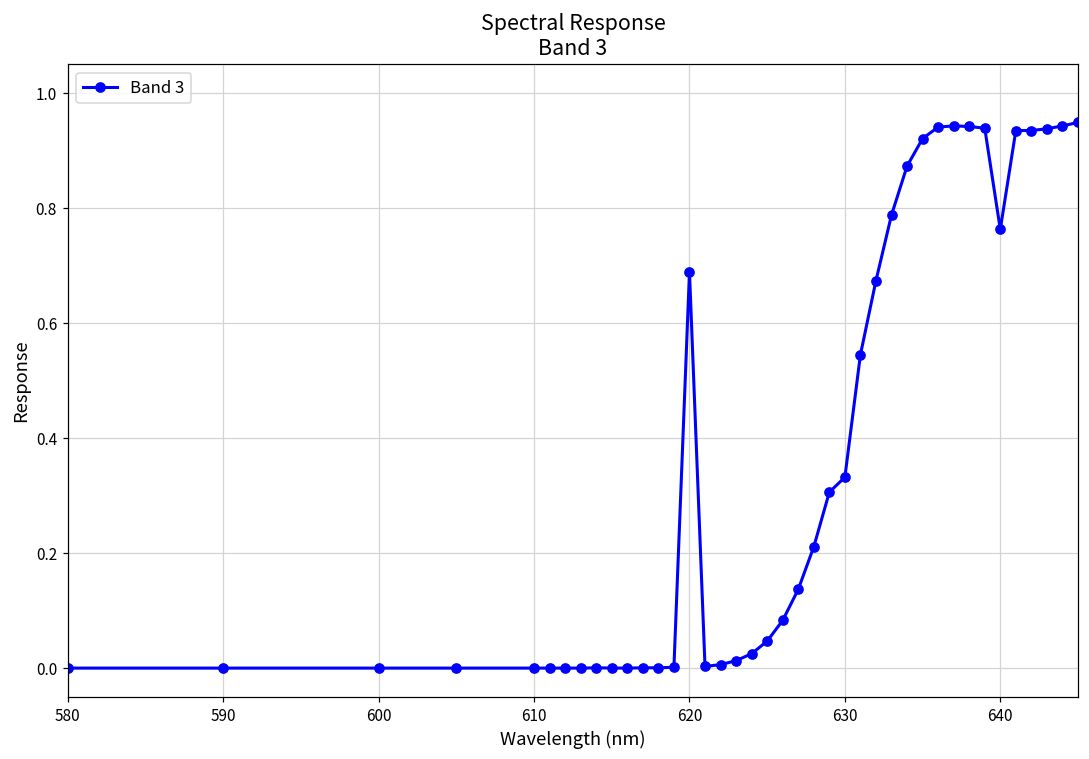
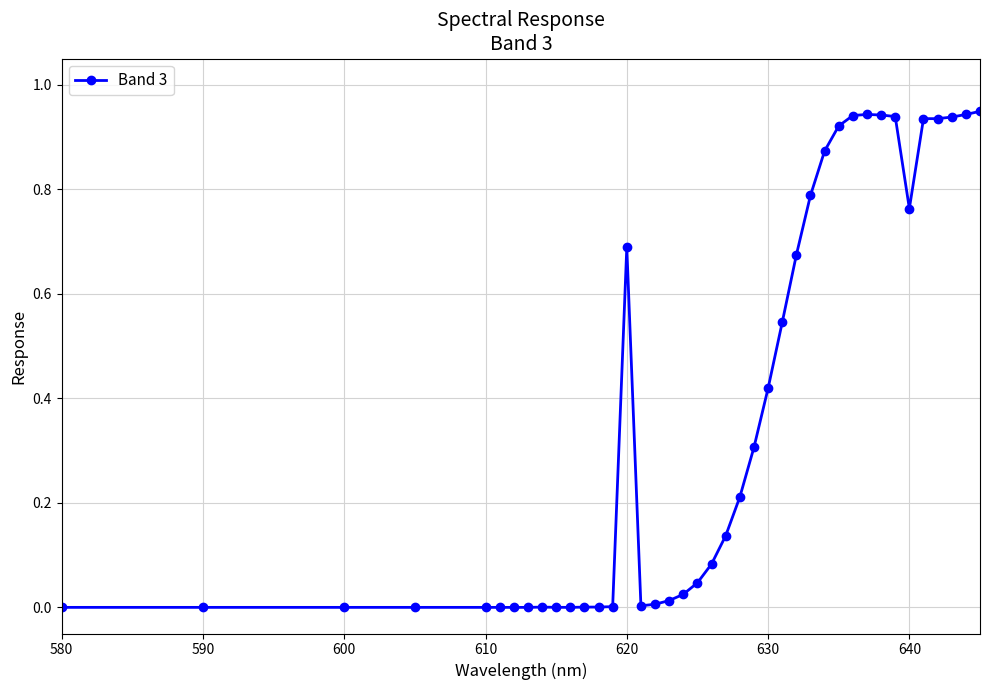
630: 0.33 -> 0.42
